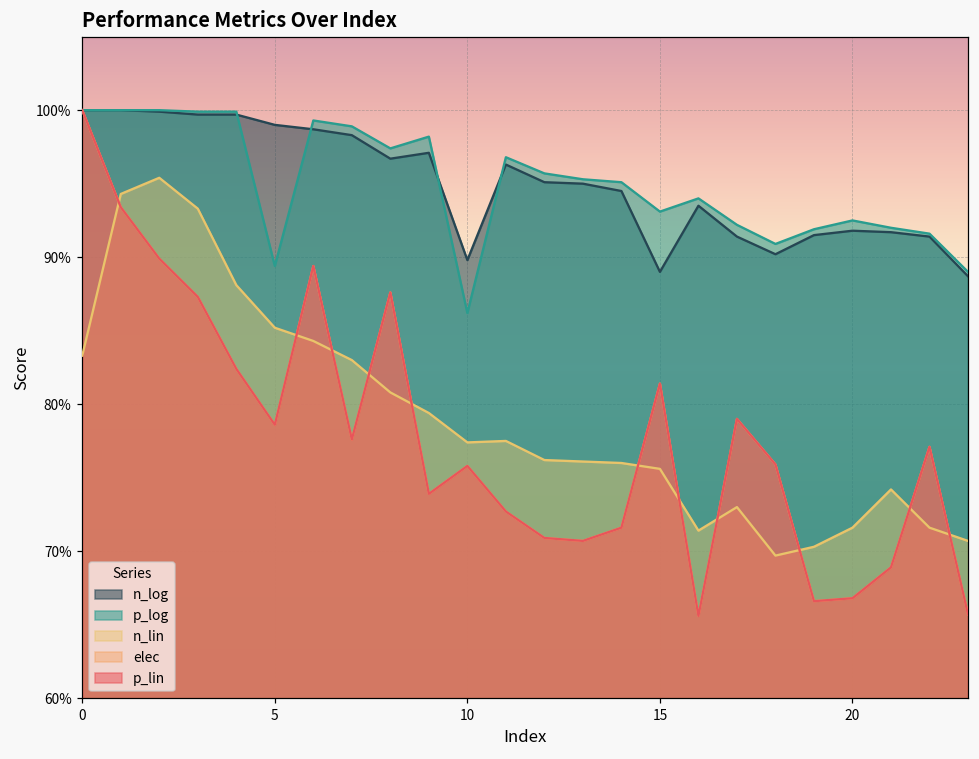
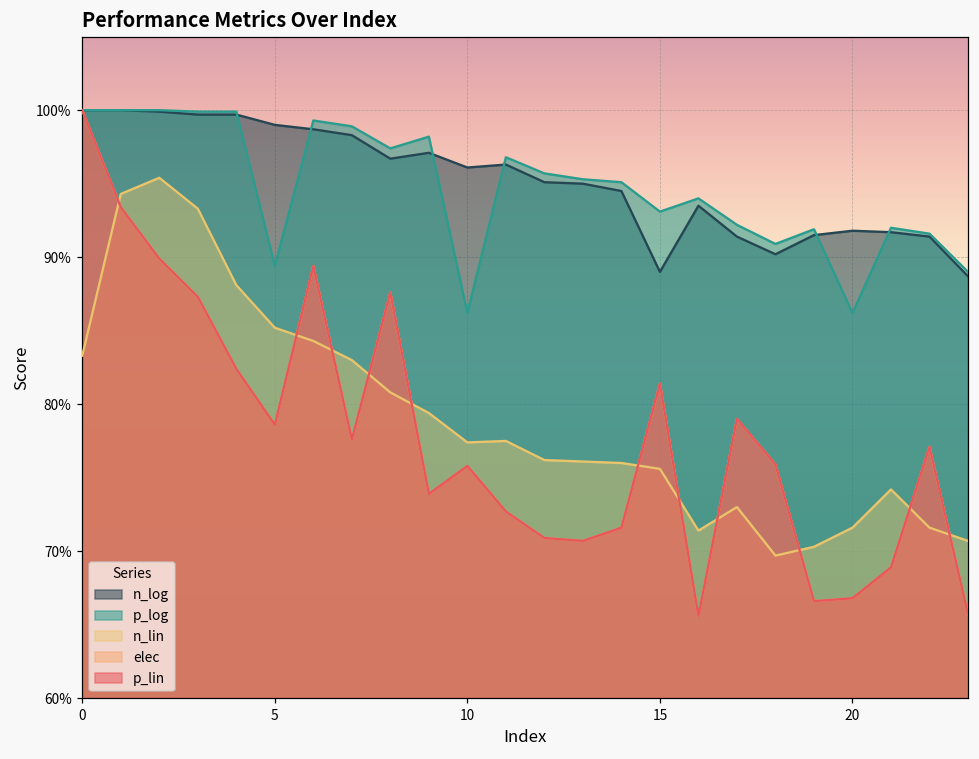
n_log, 10: 89.8% -> 96.1%
p_log, 20: 92.5% -> 86.2%
